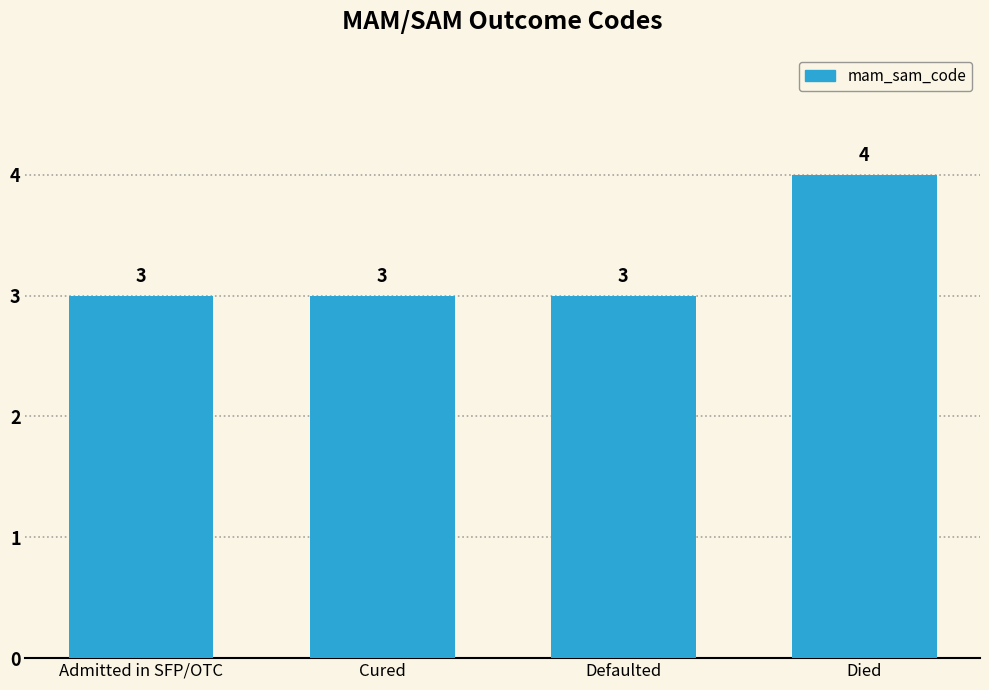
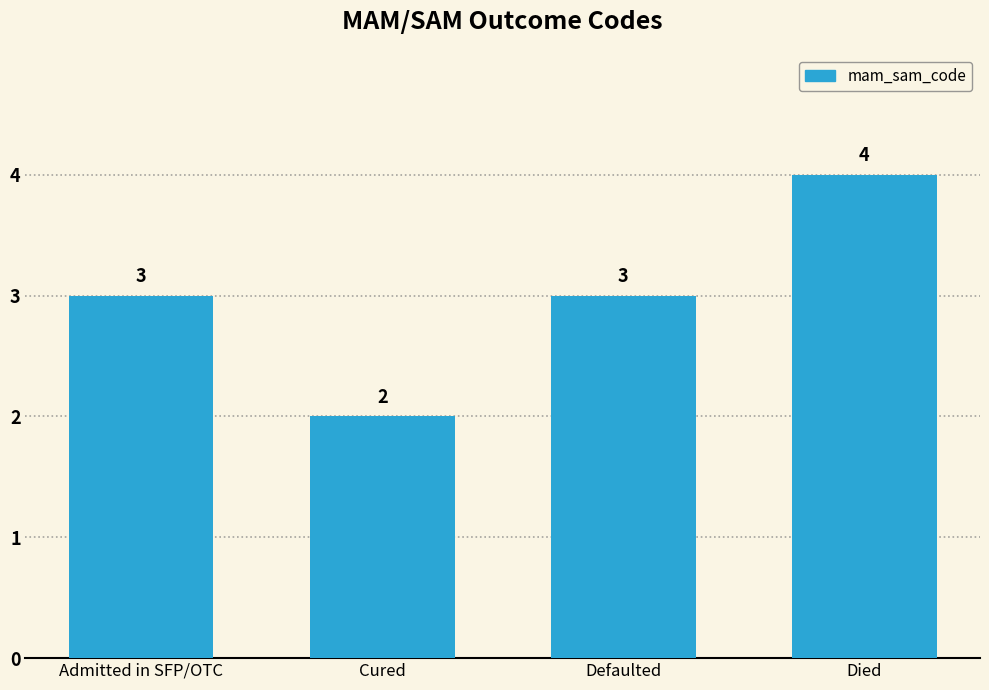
Cured: 3 -> 2
